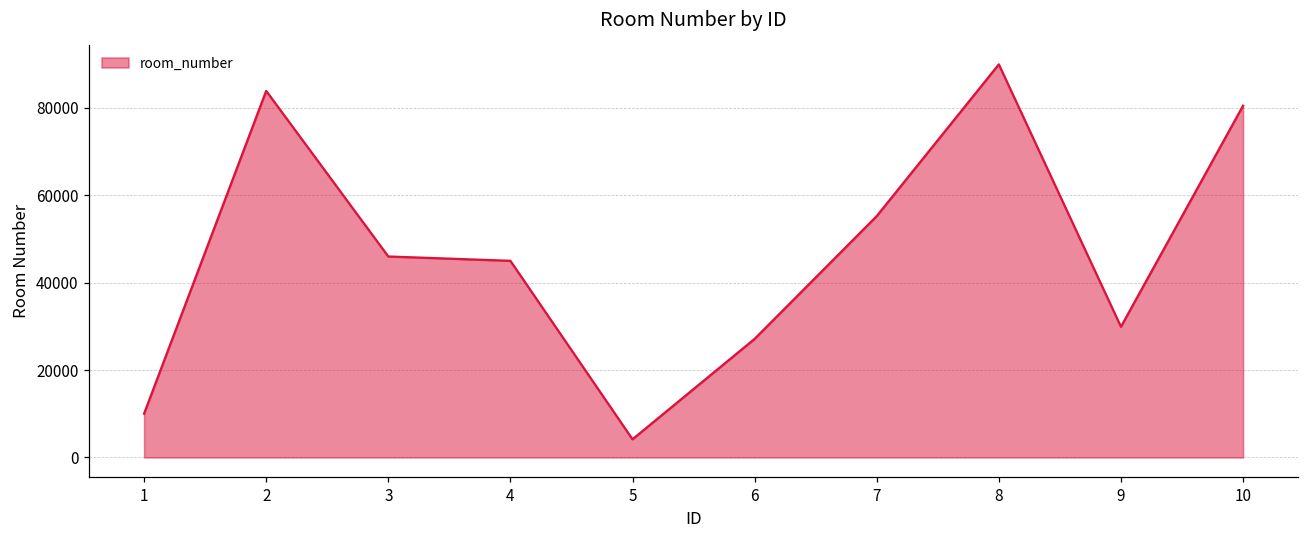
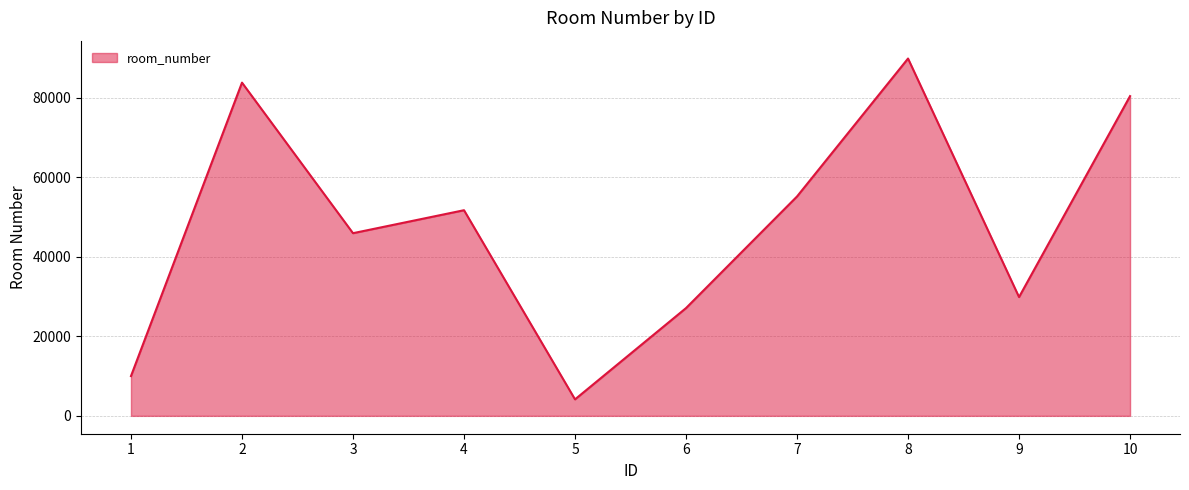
4: 45000 -> 52000
